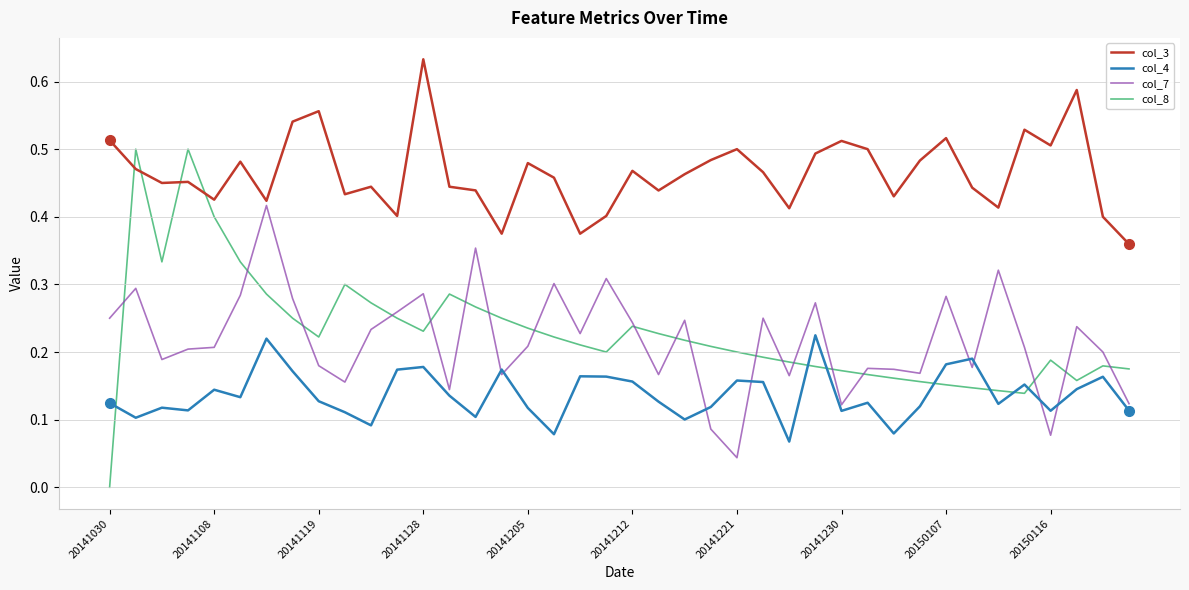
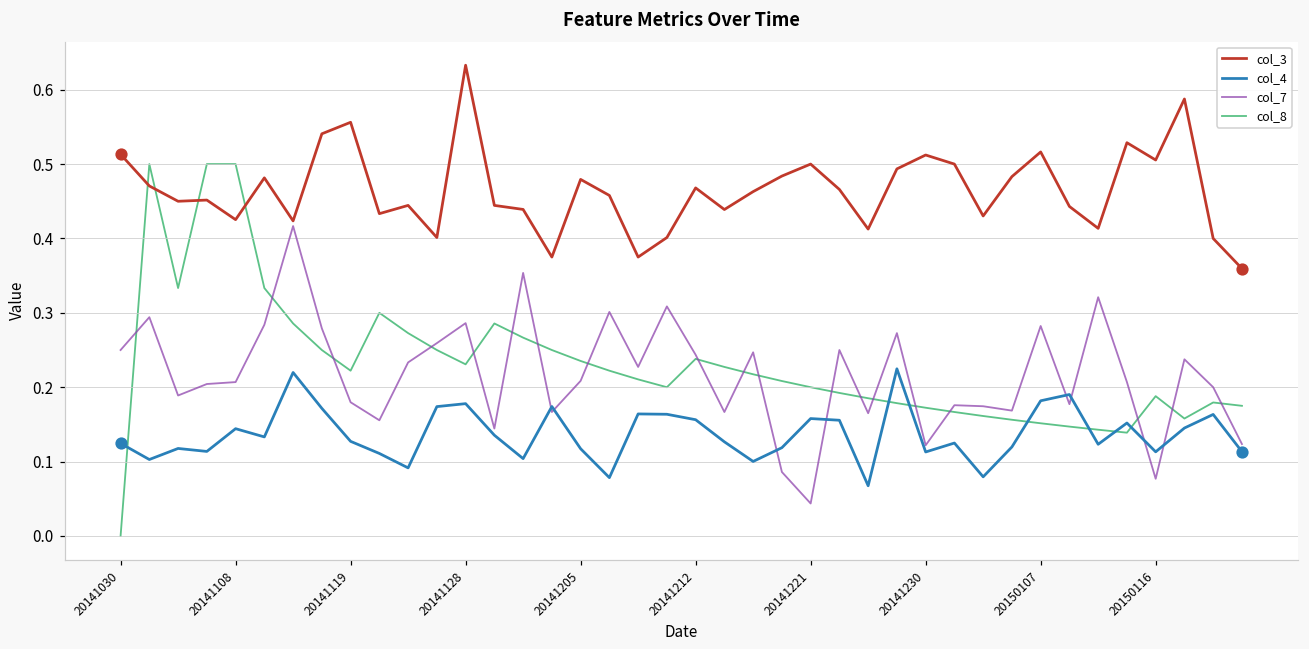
col_8, 20141108: 0.4 -> 0.5
